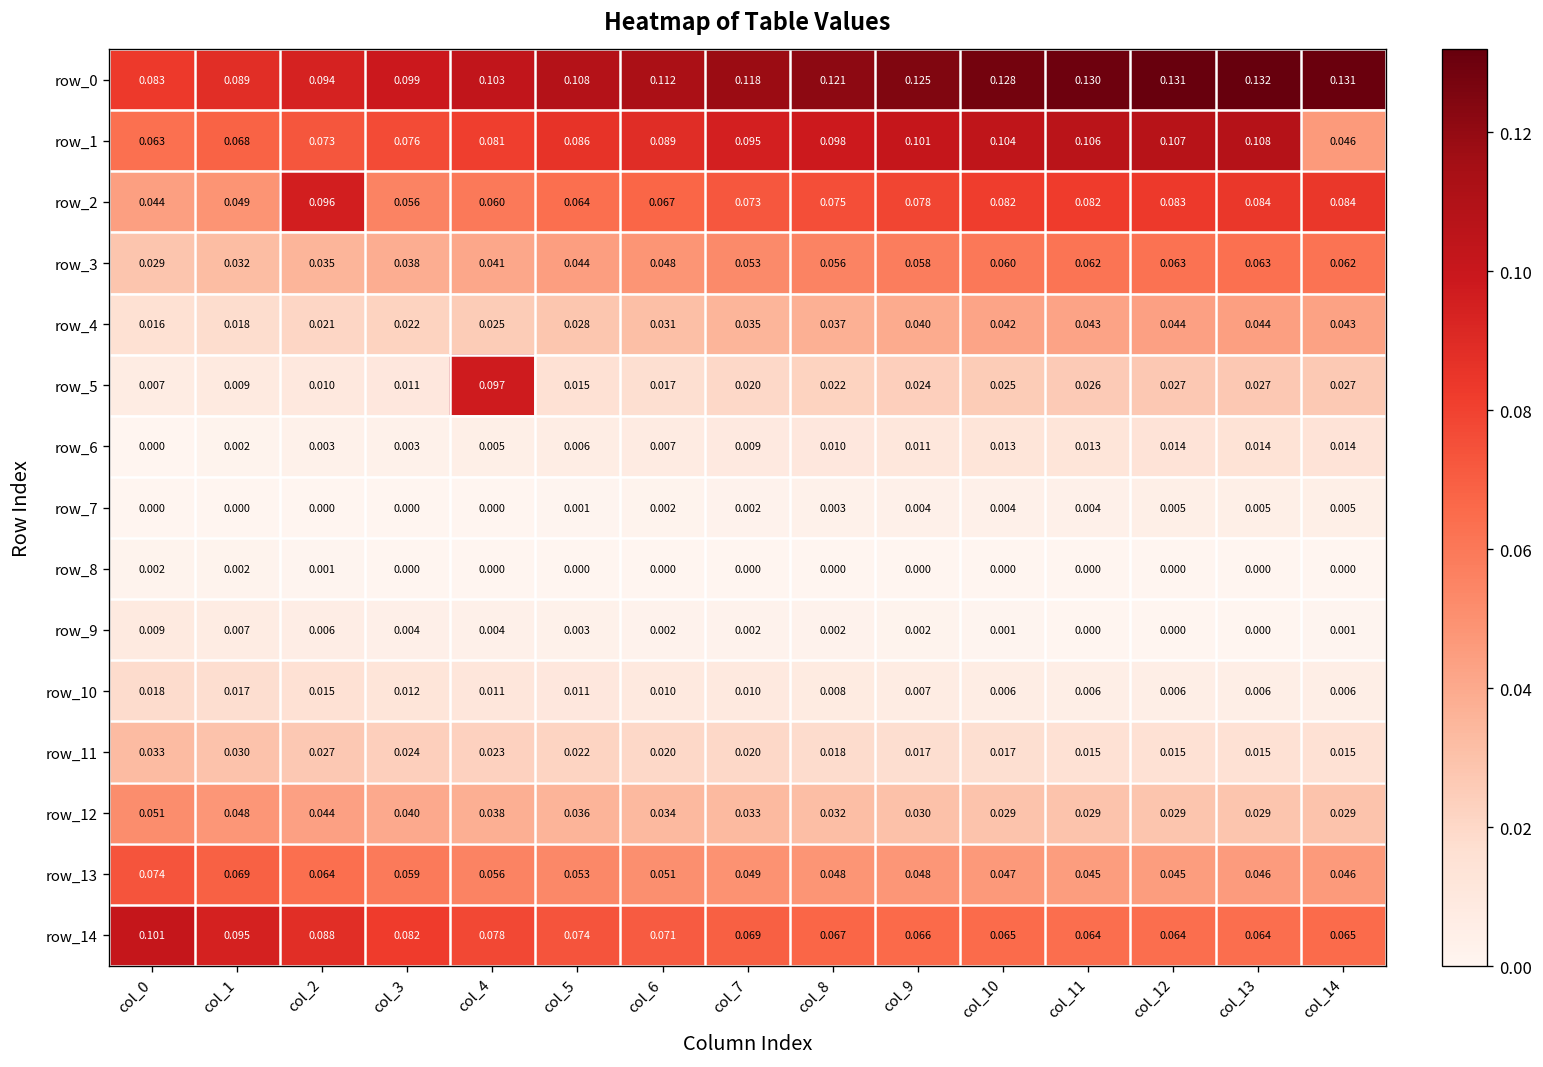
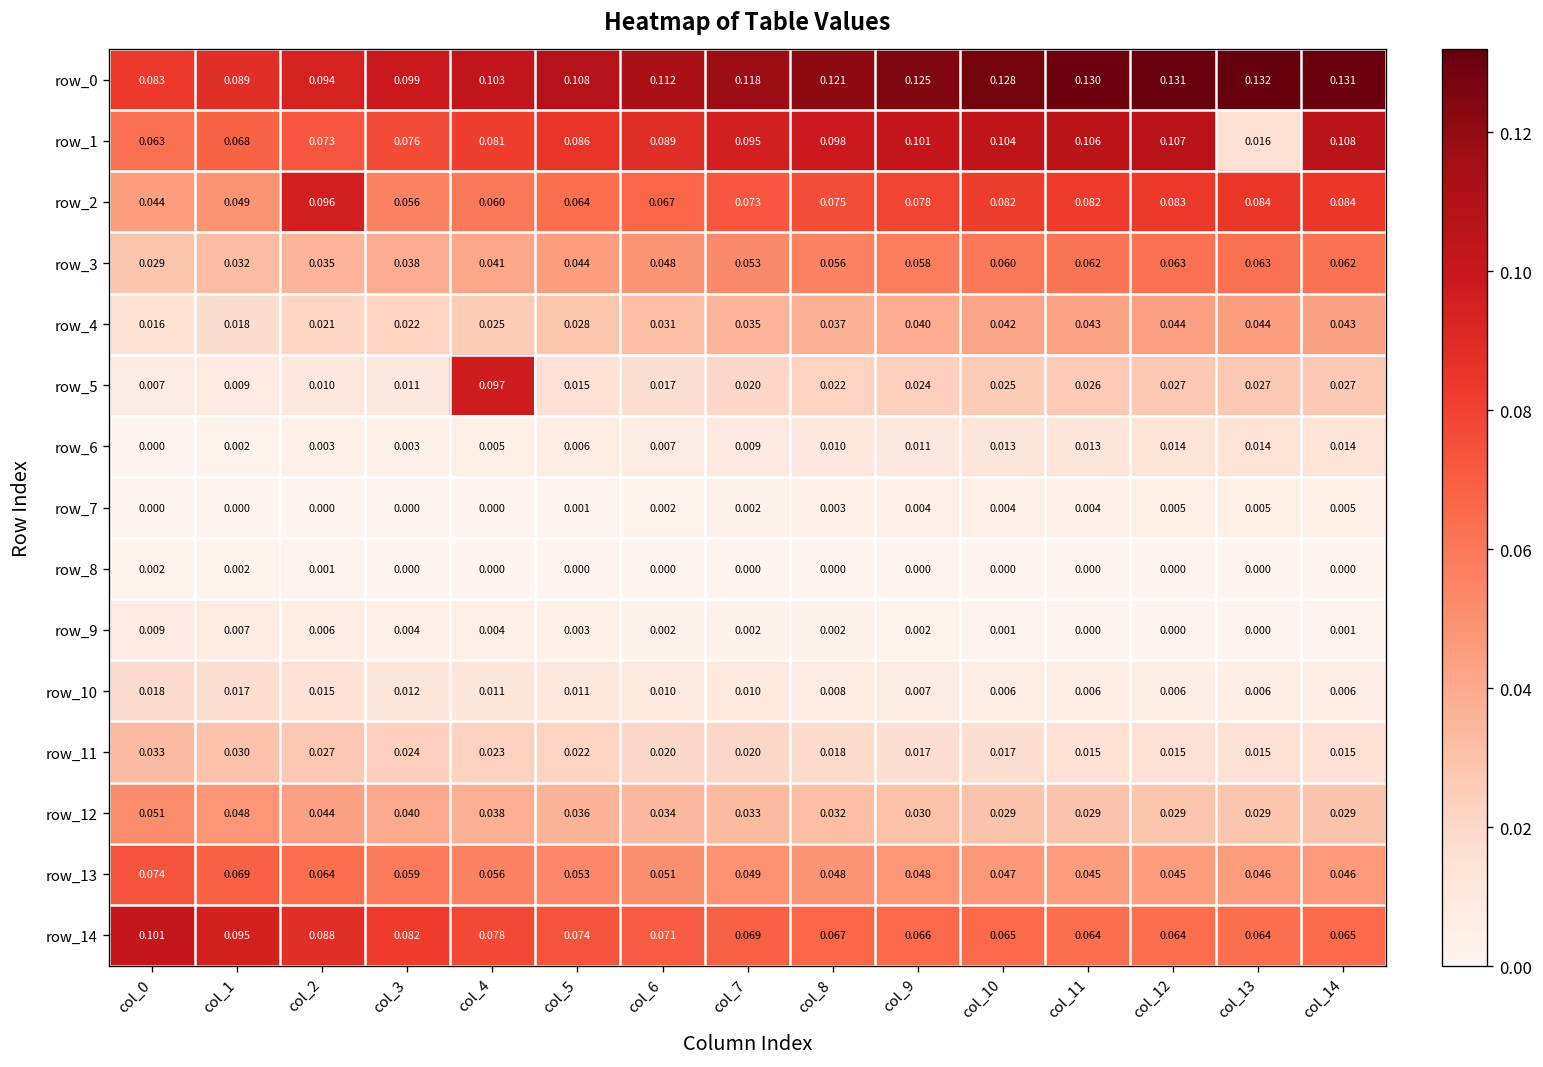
row_1, col_13: 0.108 -> 0.016
row_1, col_14: 0.046 -> 0.108
